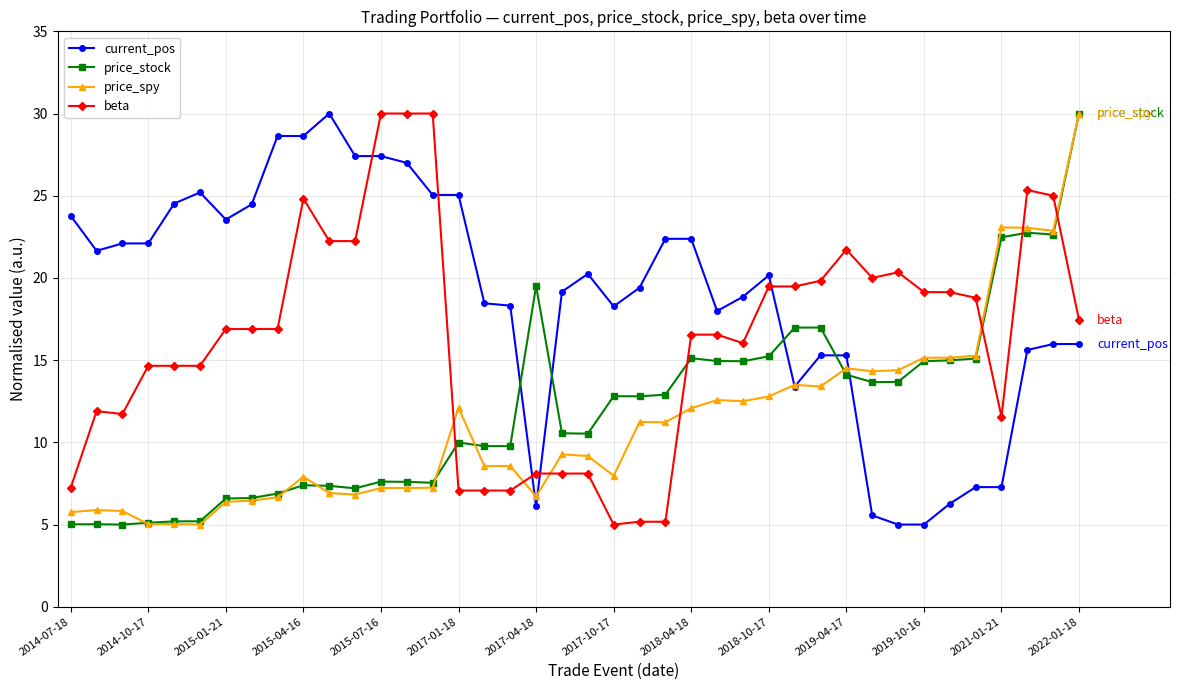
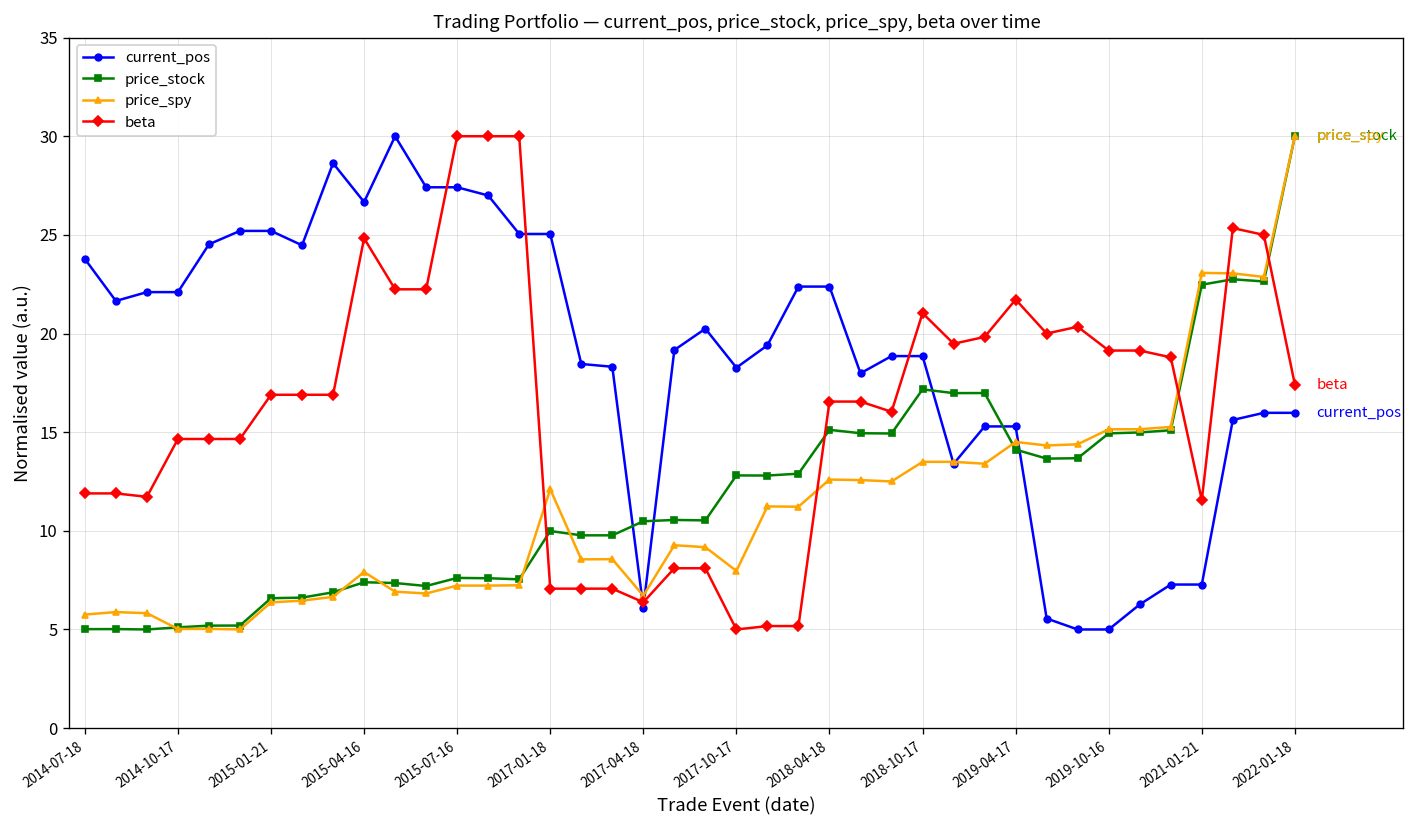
beta, 2014-07-18: 7.2 -> 11.9
current_pos, 2015-01-21: 23.6 -> 25.2
current_pos, 2015-04-16: 28.6 -> 26.7
price_stock, 2017-04-18: 19.5 -> 10.5
beta, 2017-04-18: 8.1 -> 6.4
price_spy, 2018-04-18: 12.1 -> 12.6
current_pos, 2018-10-17: 20.2 -> 18.9
price_stock, 2018-10-17: 15.2 -> 17.2
price_spy, 2018-10-17: 12.8 -> 13.5
beta, 2018-10-17: 19.5 -> 21.0
